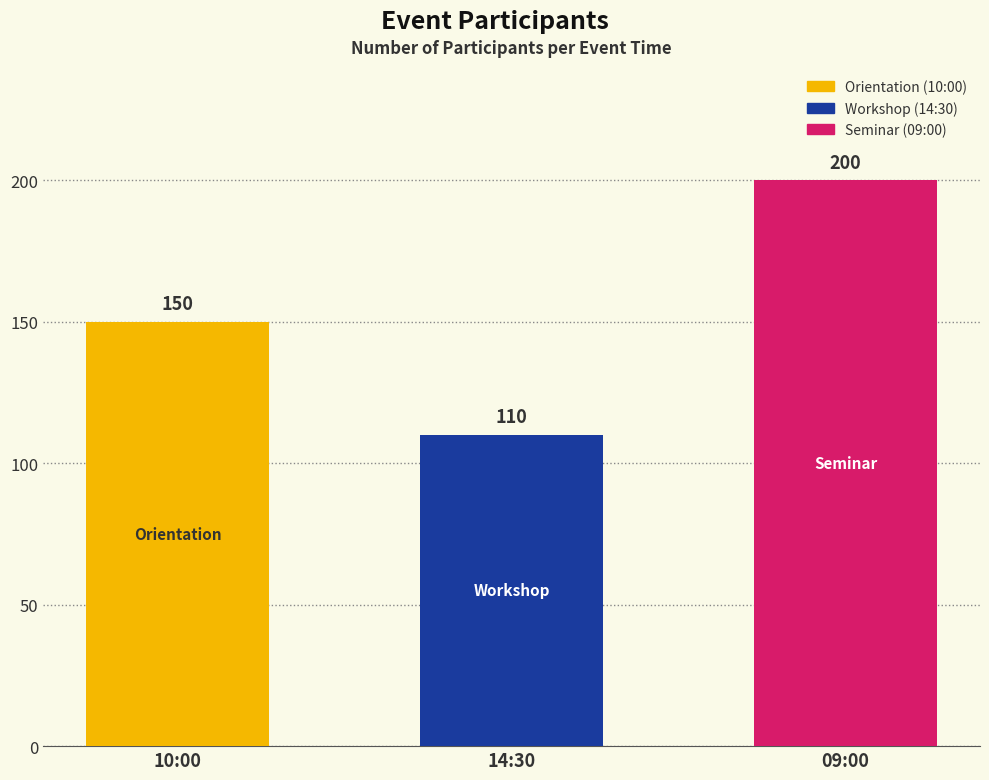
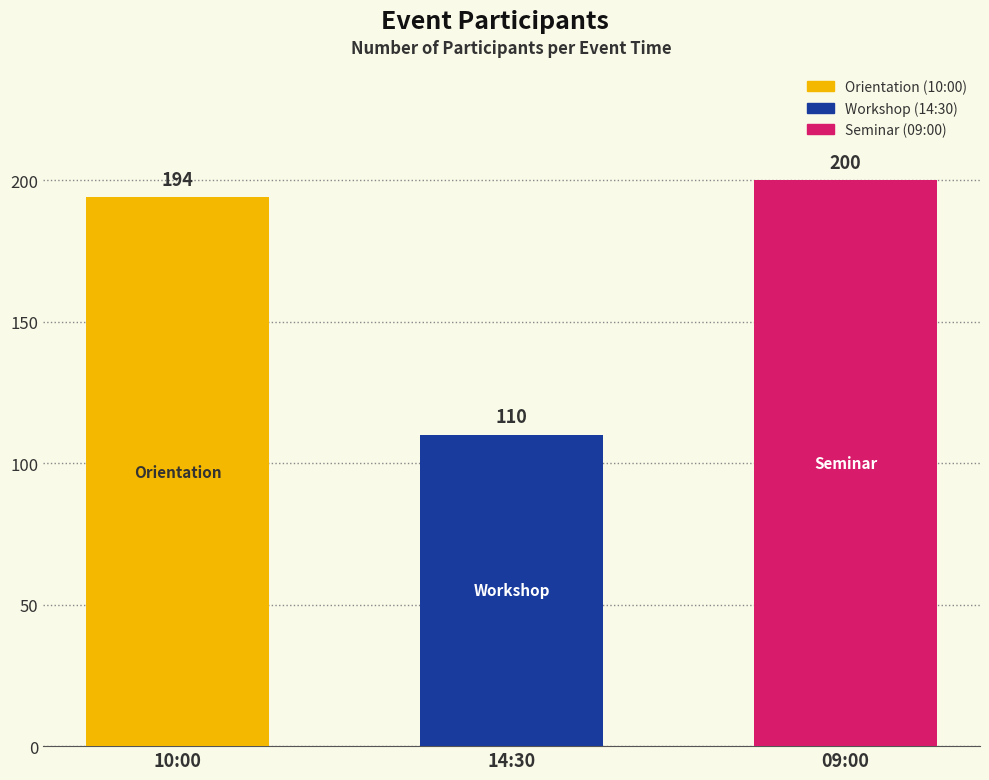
10:00: 150 -> 194
